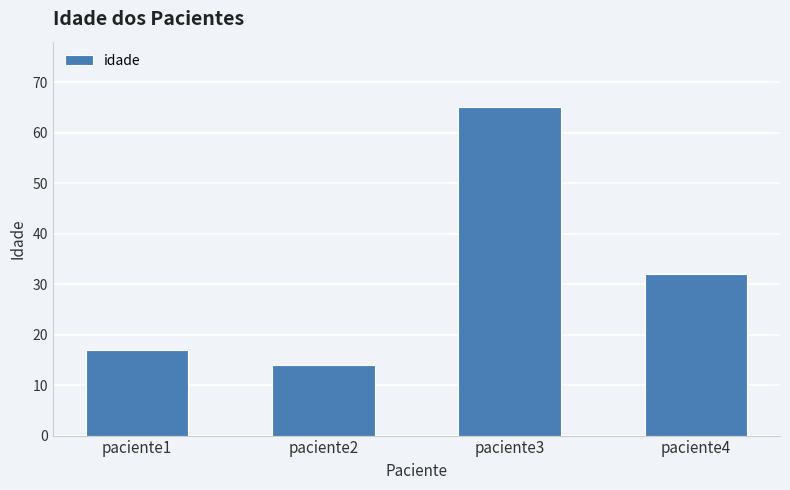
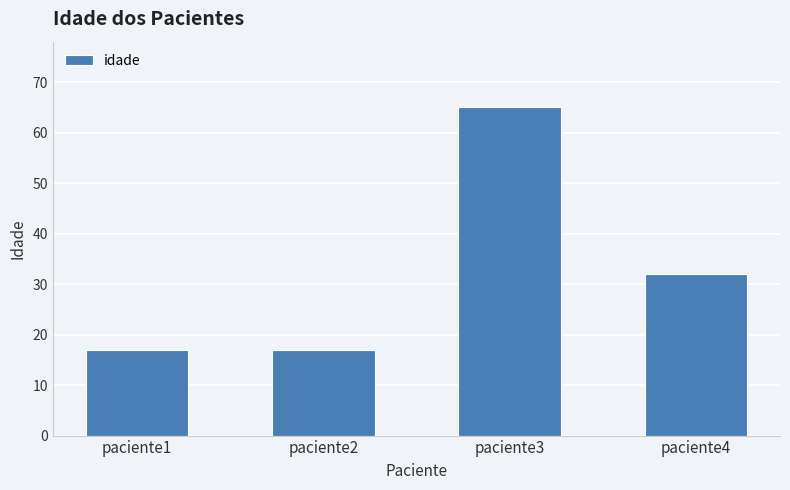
paciente2: 14 -> 17
